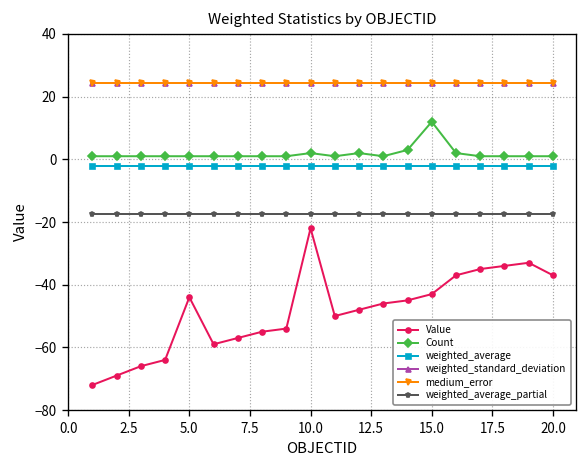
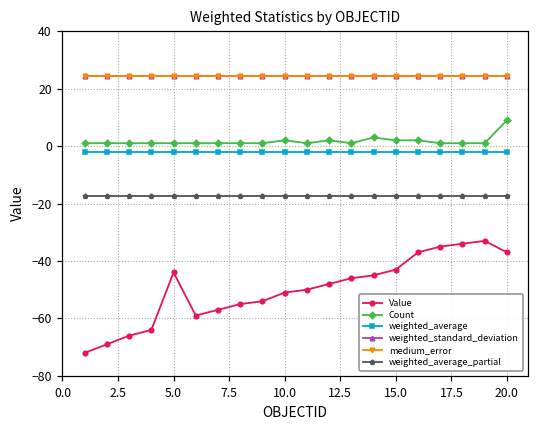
Value, 10.0: -22 -> -51
Count, 15.0: 12 -> 2
Count, 20.0: 1 -> 9
